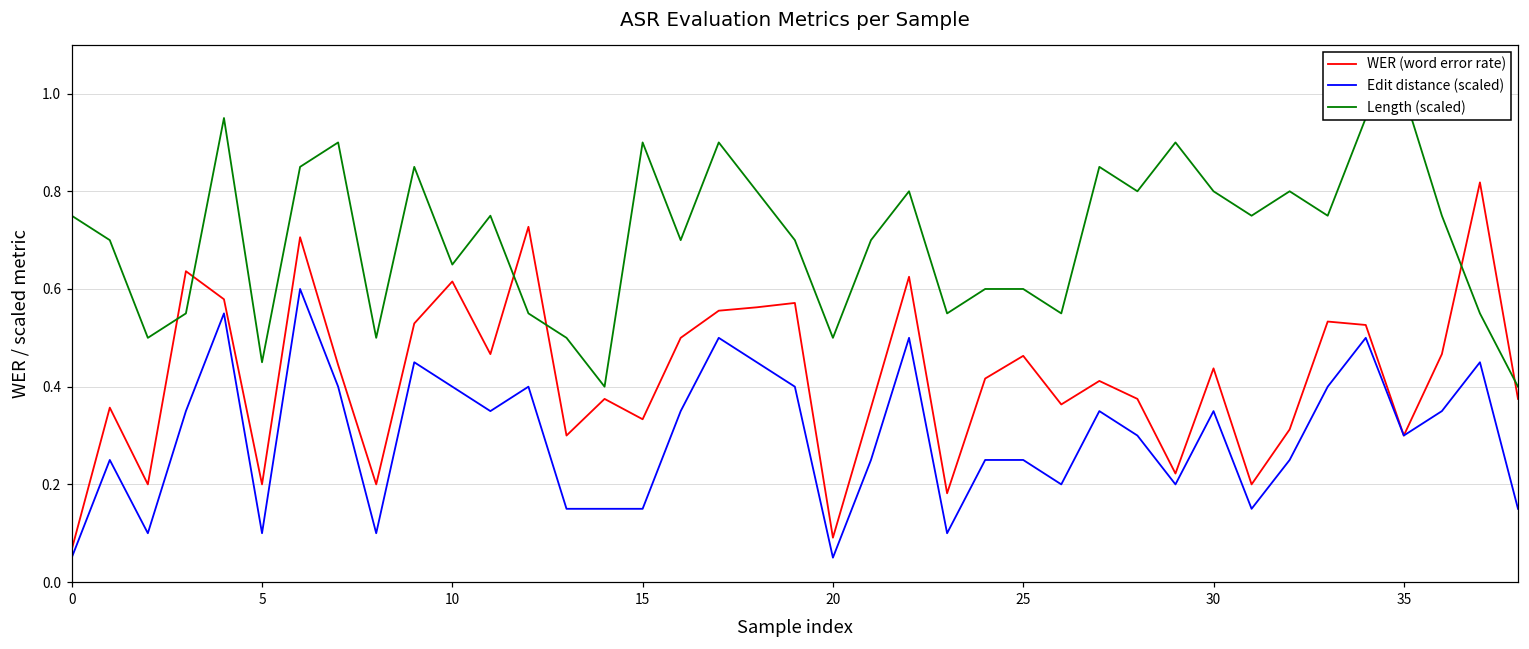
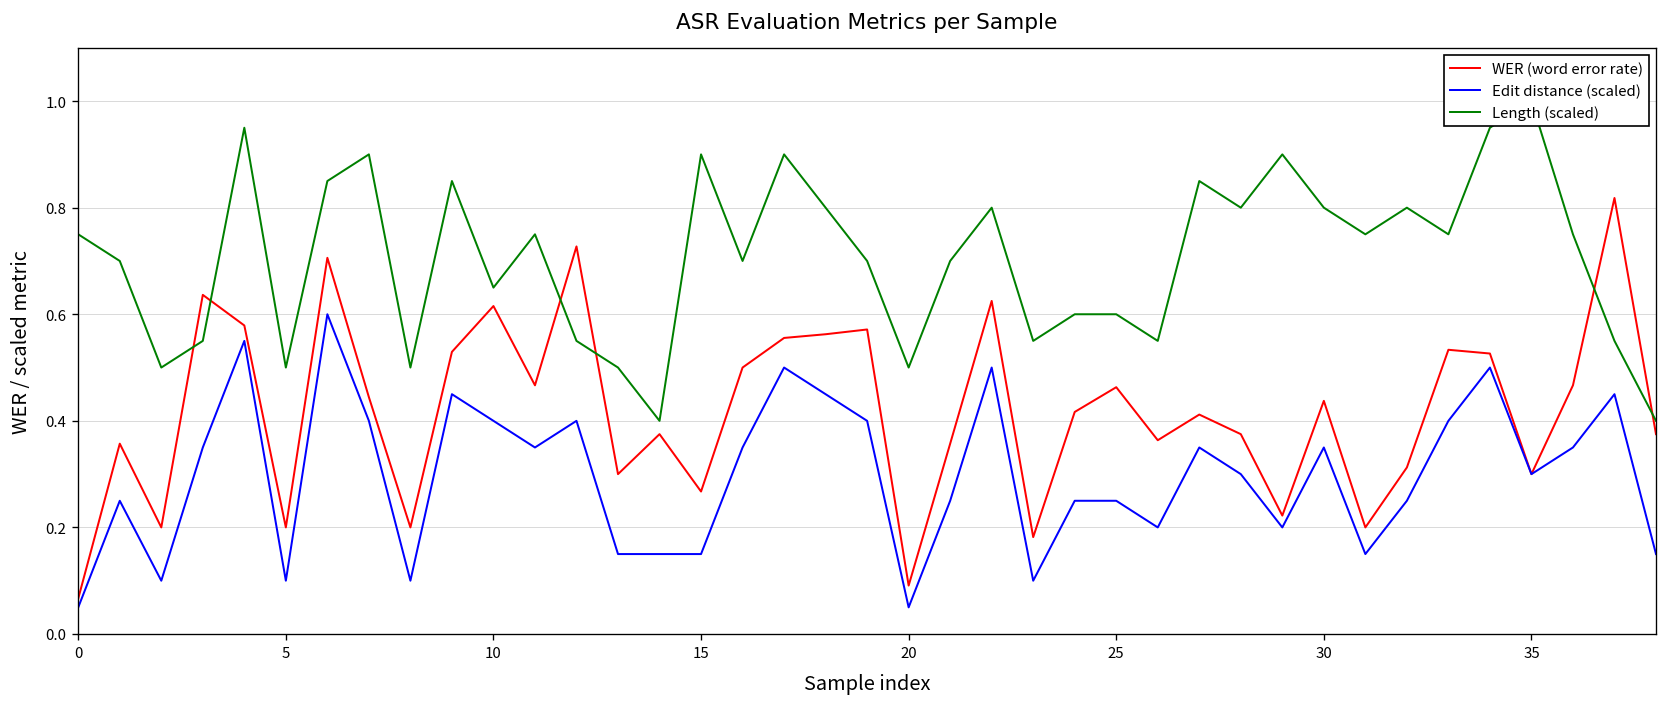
Length (scaled), 5: 0.45 -> 0.50
WER (word error rate), 15: 0.33 -> 0.27
